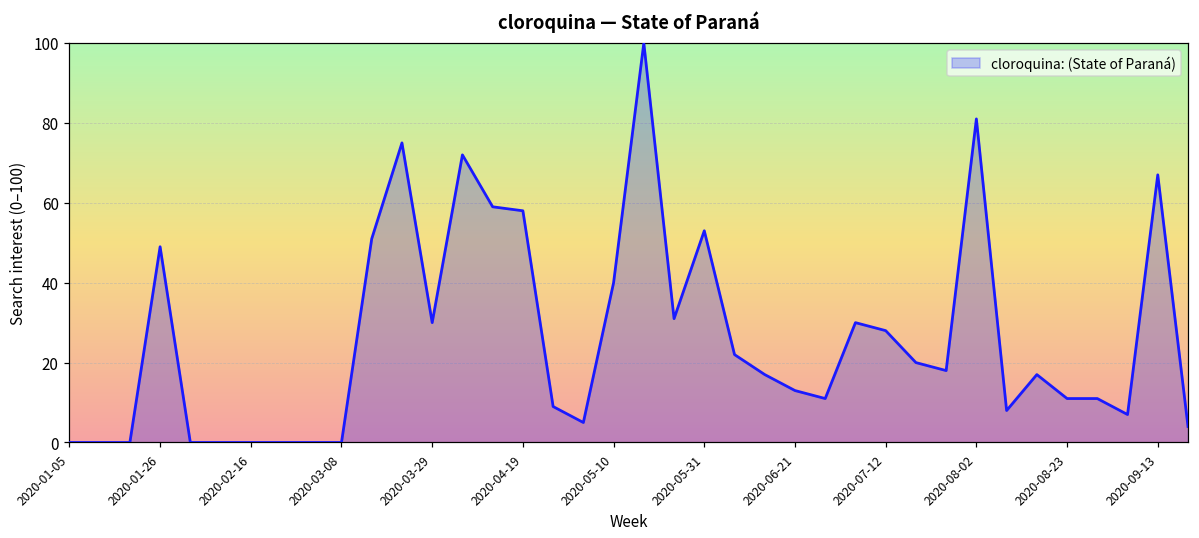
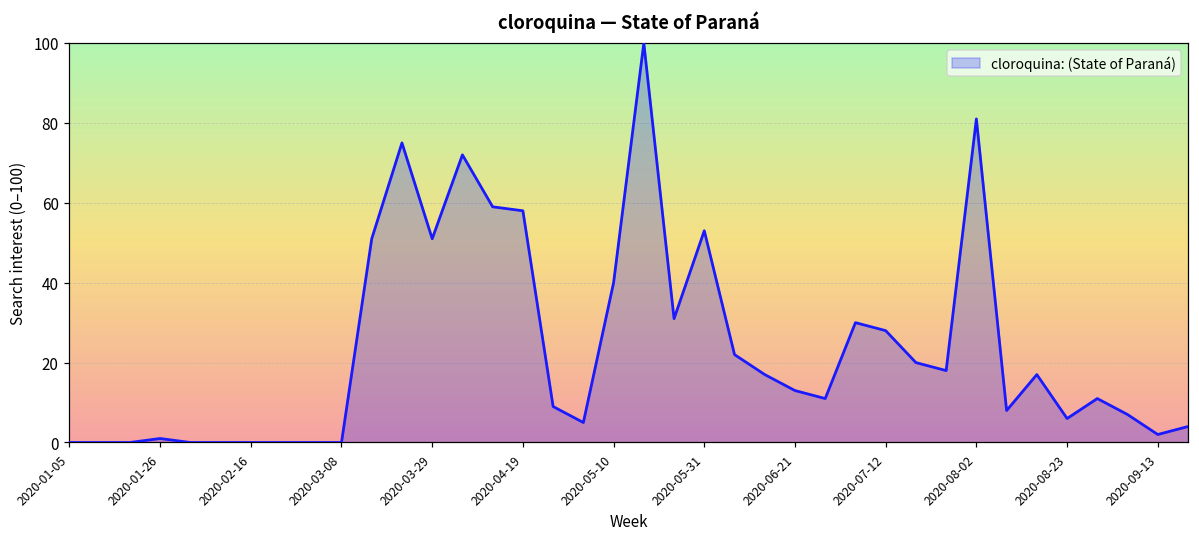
2020-01-26: 49 -> 1
2020-03-29: 30 -> 51
2020-08-23: 11 -> 6
2020-09-13: 67 -> 2
